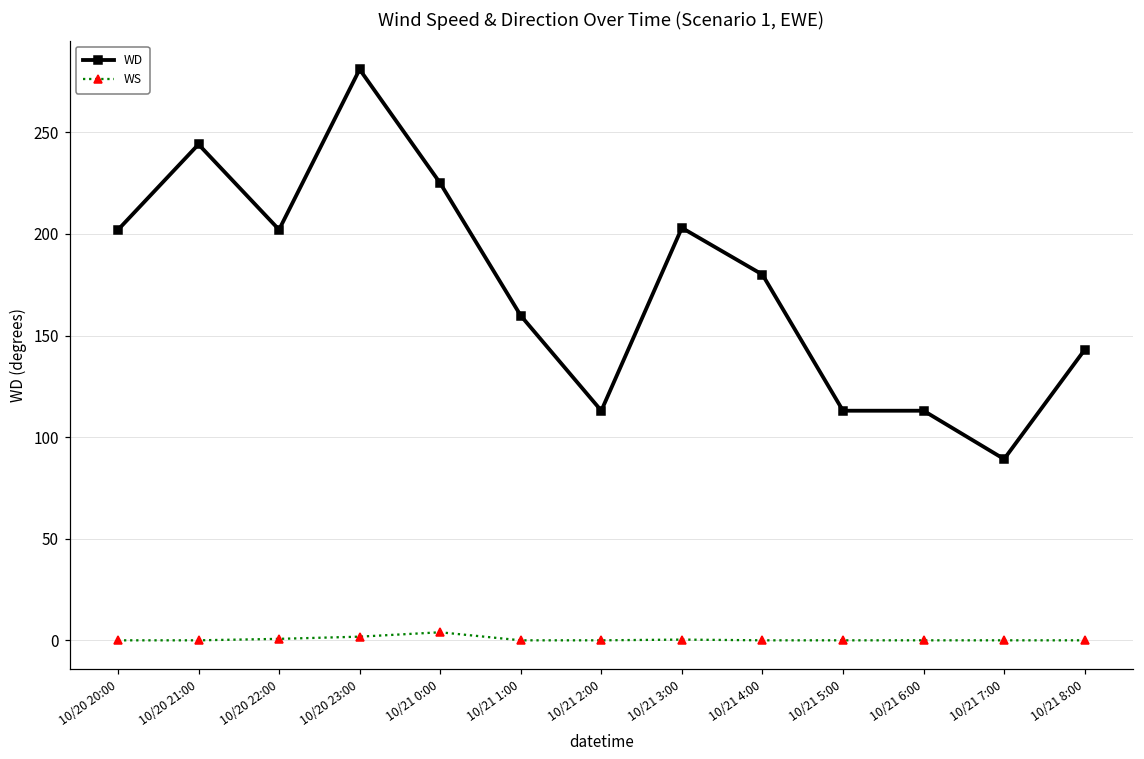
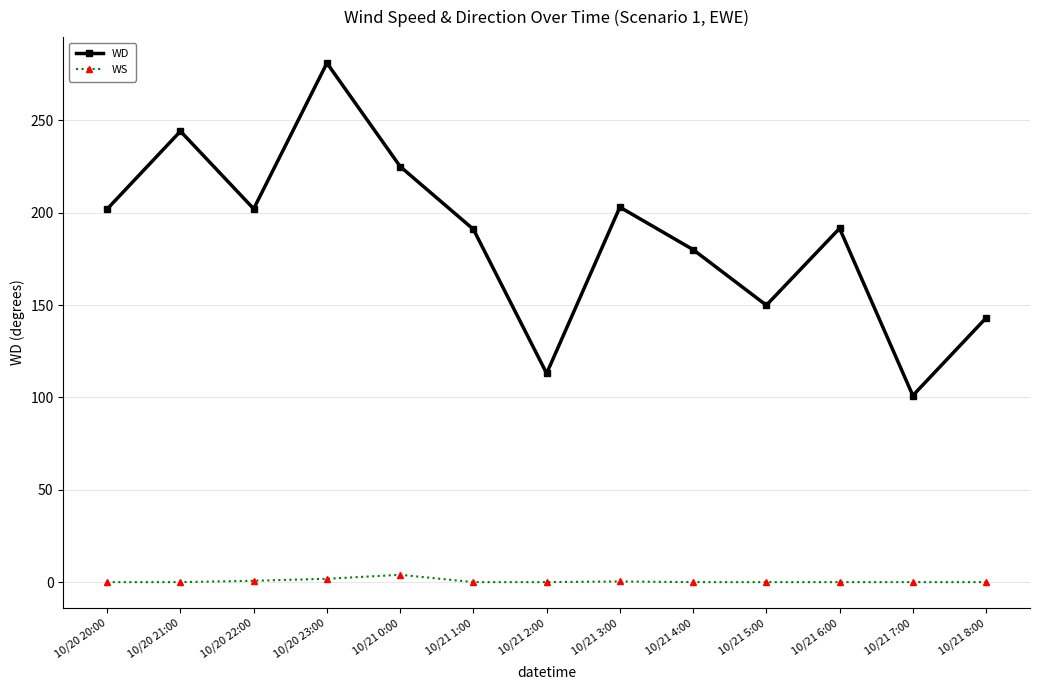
WD, 10/21 1:00: 160 -> 191
WD, 10/21 5:00: 113 -> 150
WD, 10/21 6:00: 113 -> 192
WD, 10/21 7:00: 89 -> 101
